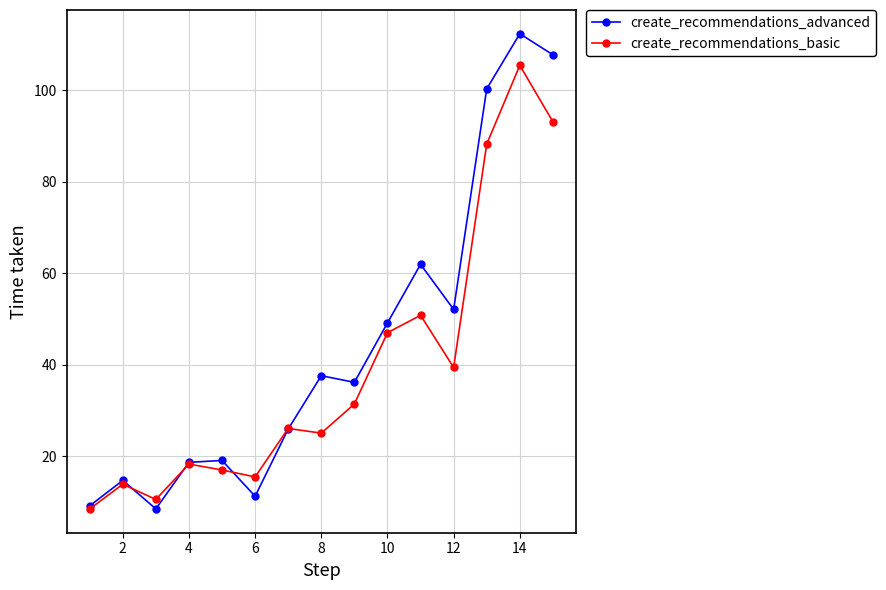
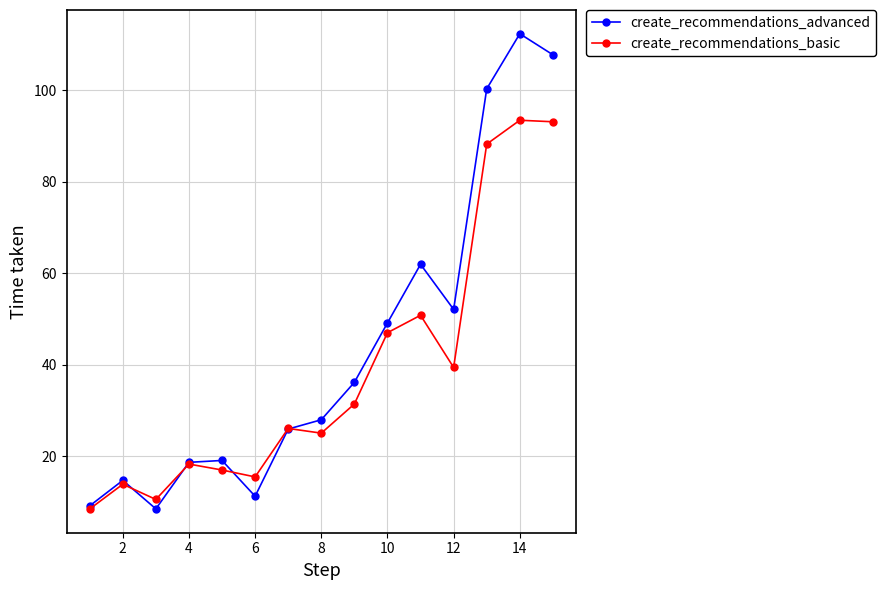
create_recommendations_advanced, 8: 38 -> 28
create_recommendations_basic, 14: 105 -> 93
